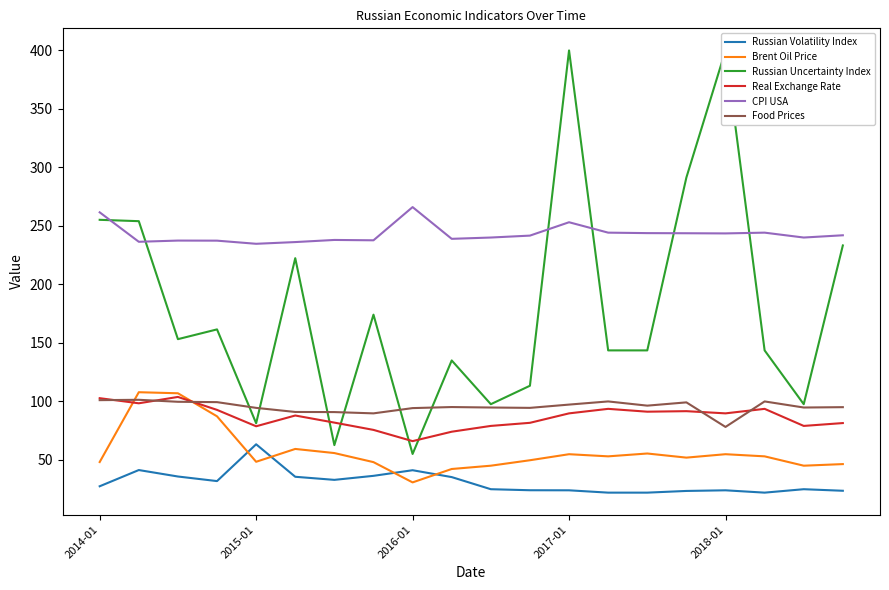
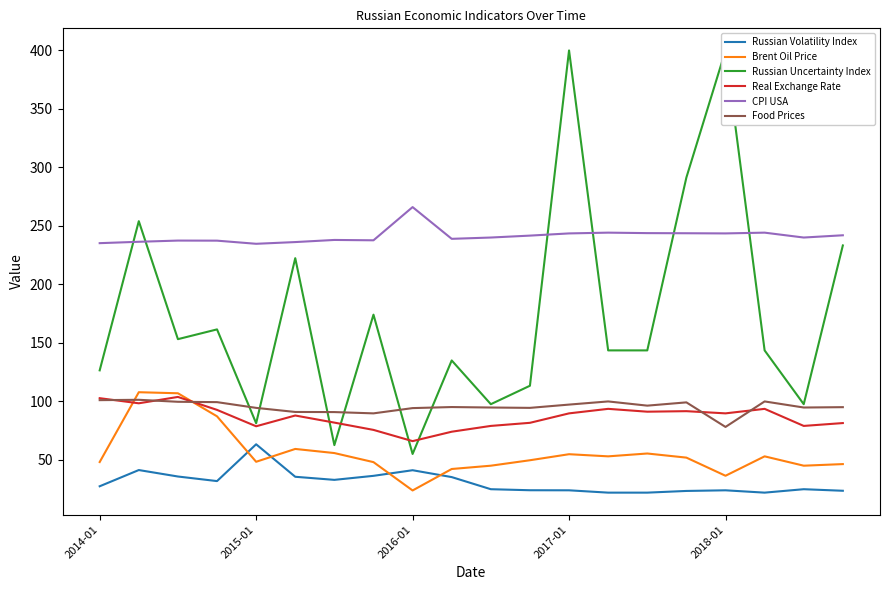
Russian Uncertainty Index, 2014-01: 255 -> 127
CPI USA, 2014-01: 262 -> 235
Brent Oil Price, 2016-01: 31 -> 24
CPI USA, 2017-01: 253 -> 244
Brent Oil Price, 2018-01: 55 -> 36
